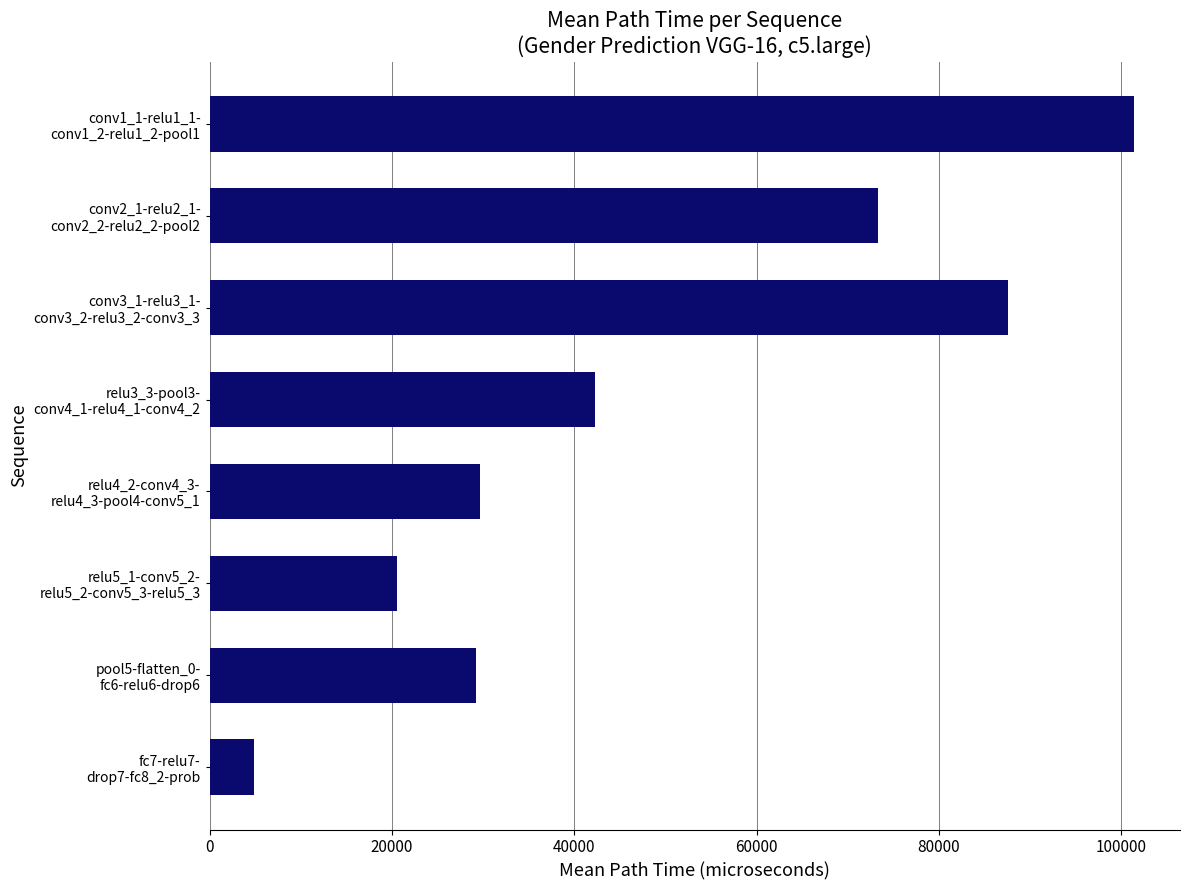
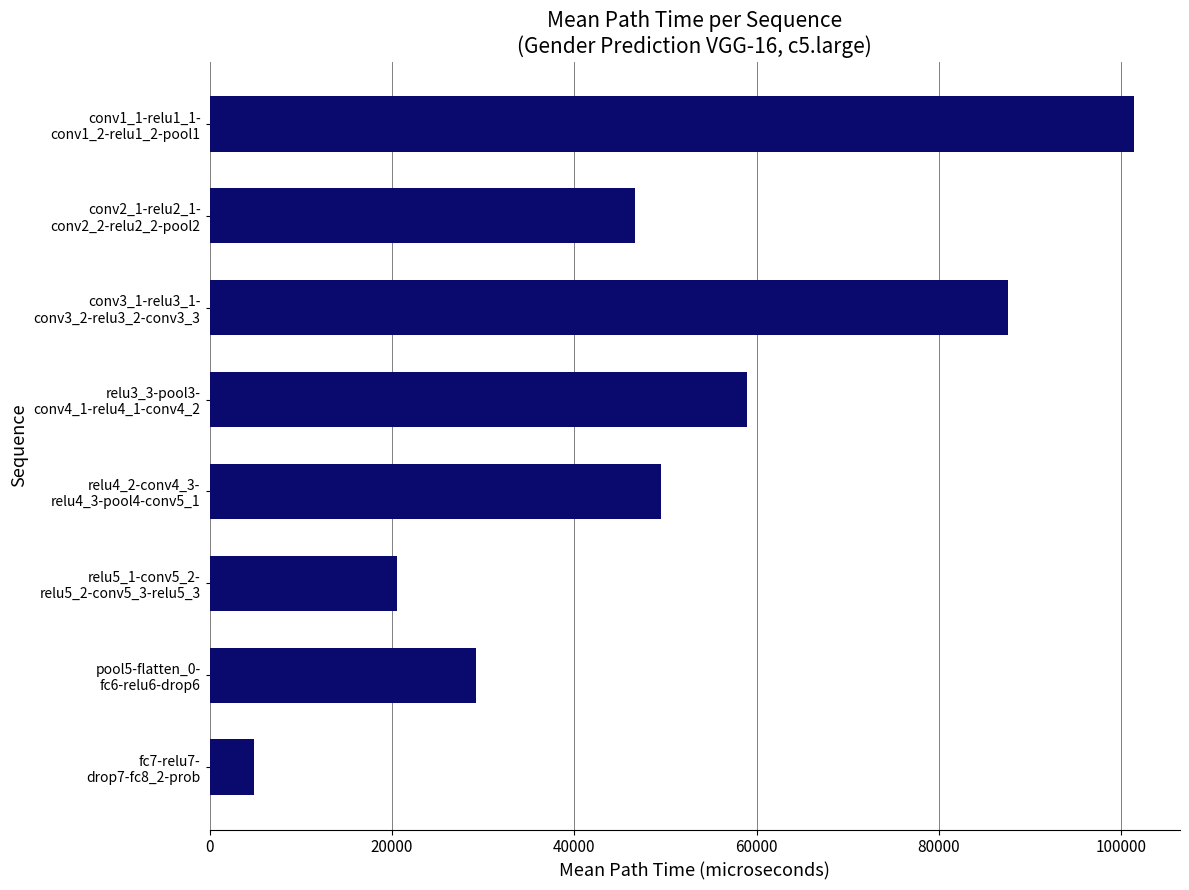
conv2_1-relu2_1- conv2_2-relu2_2-pool2: 73000 -> 47000
relu3_3-pool3- conv4_1-relu4_1-conv4_2: 42000 -> 59000
relu4_2-conv4_3- relu4_3-pool4-conv5_1: 30000 -> 50000
